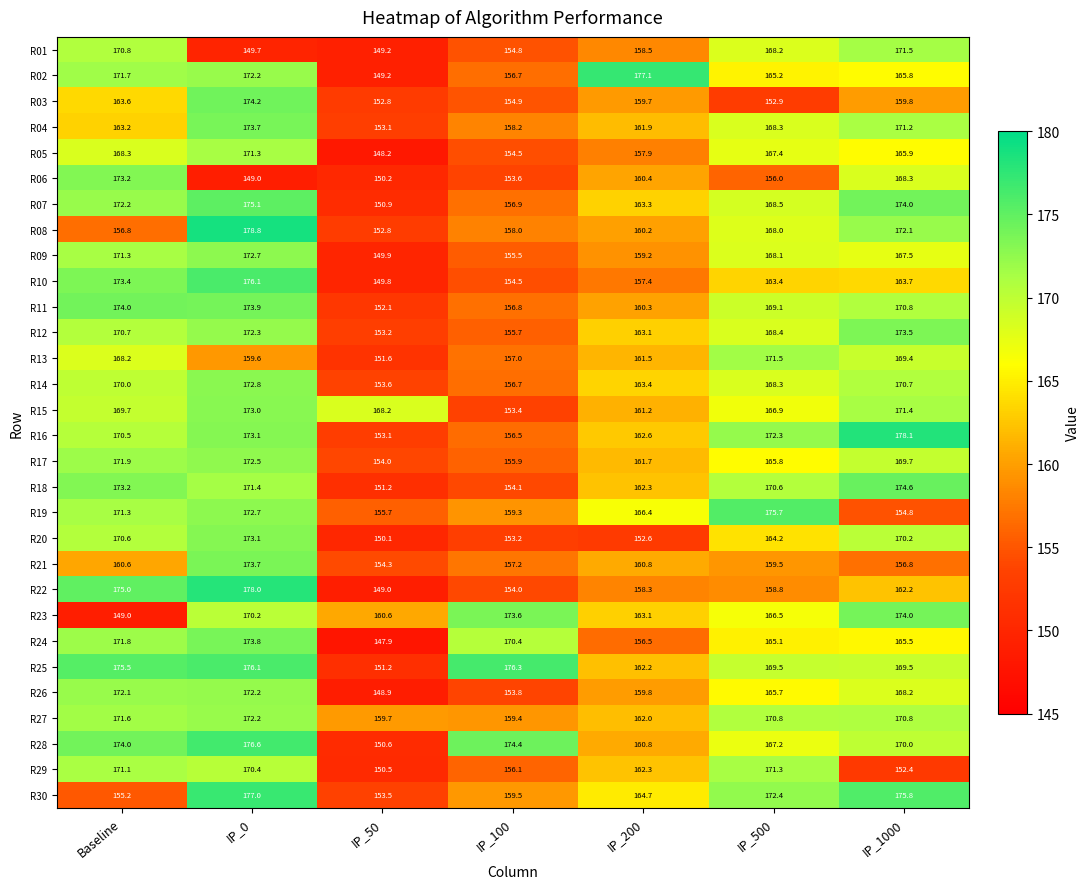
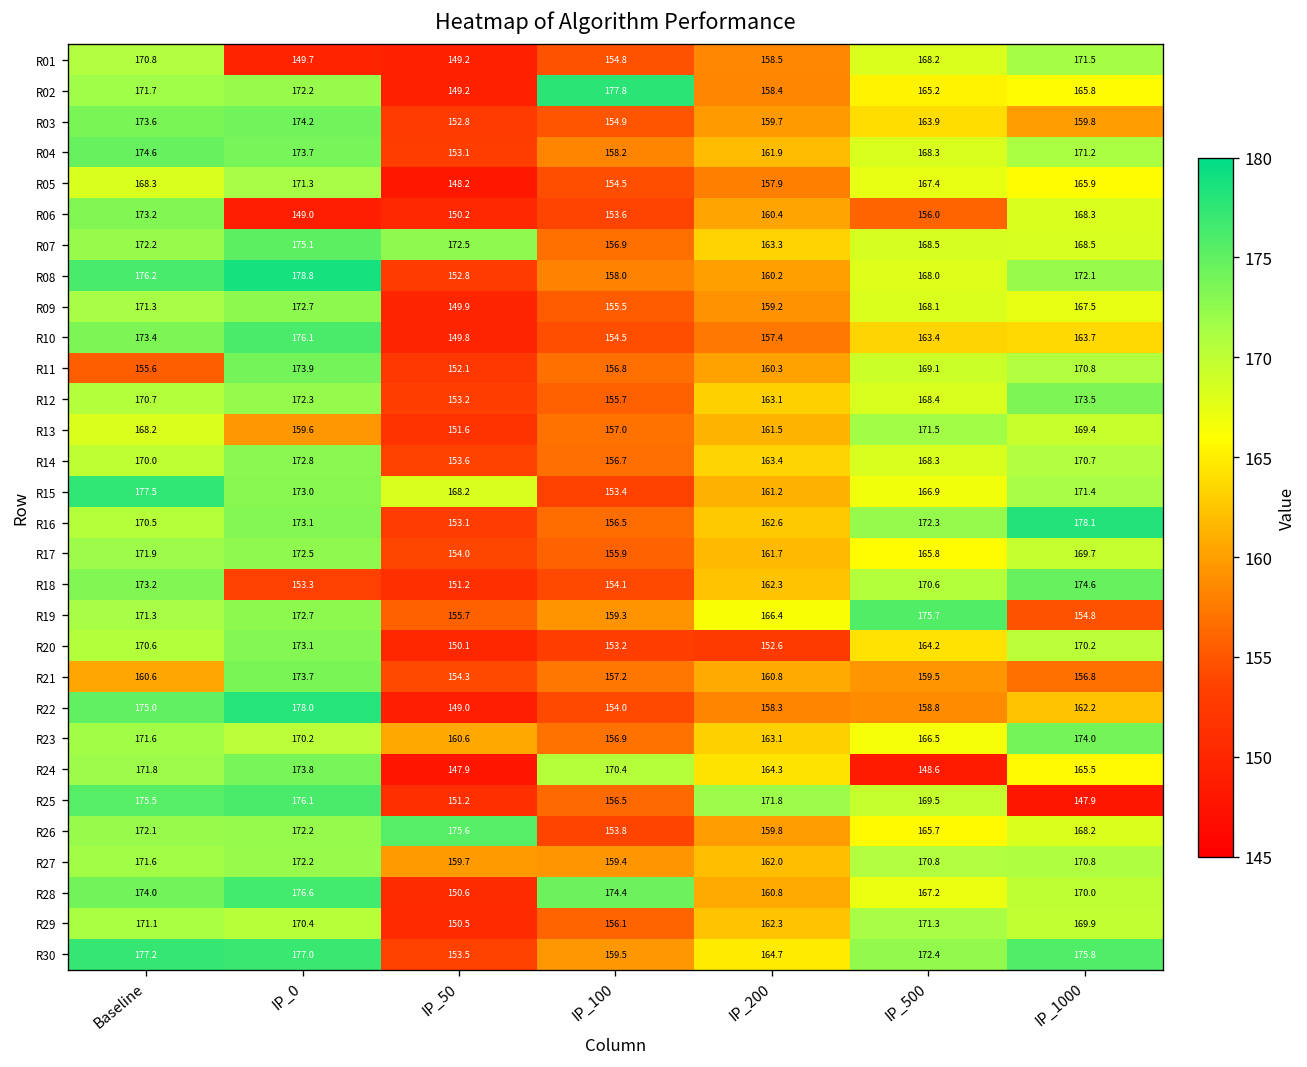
R02, IP_100: 156.7 -> 177.8
R02, IP_200: 177.1 -> 158.4
R03, Baseline: 163.6 -> 173.6
R03, IP_500: 152.9 -> 163.9
R04, Baseline: 163.2 -> 174.6
R07, IP_50: 150.9 -> 172.5
R07, IP_1000: 174.0 -> 168.5
R08, Baseline: 156.8 -> 176.2
R11, Baseline: 174.0 -> 155.6
R15, Baseline: 169.7 -> 177.5
R18, IP_0: 171.4 -> 153.3
R23, Baseline: 149.0 -> 171.6
R23, IP_100: 173.6 -> 156.9
R24, IP_200: 156.5 -> 164.3
R24, IP_500: 165.1 -> 148.6
R25, IP_100: 176.3 -> 156.5
R25, IP_200: 162.2 -> 171.8
R25, IP_1000: 169.5 -> 147.9
R26, IP_50: 148.9 -> 175.6
R29, IP_1000: 152.4 -> 169.9
R30, Baseline: 155.2 -> 177.2
